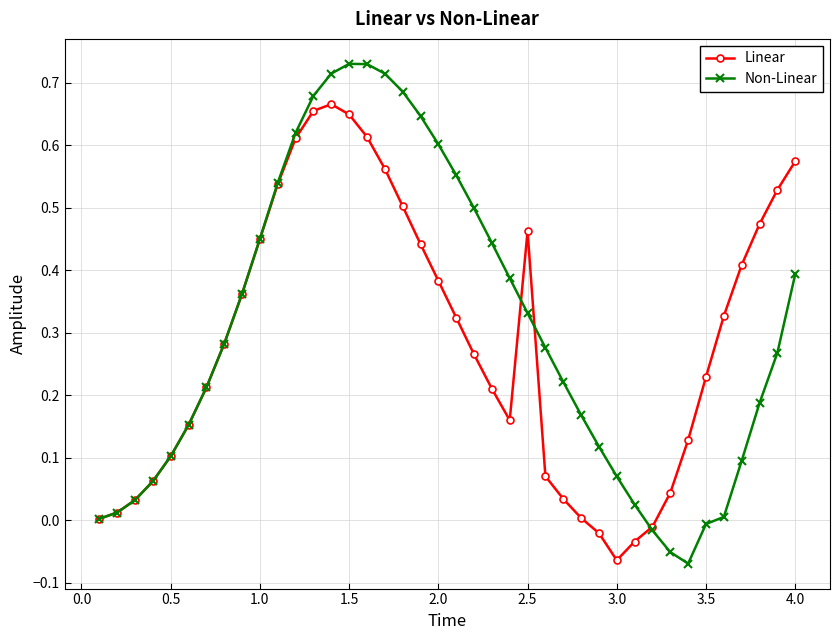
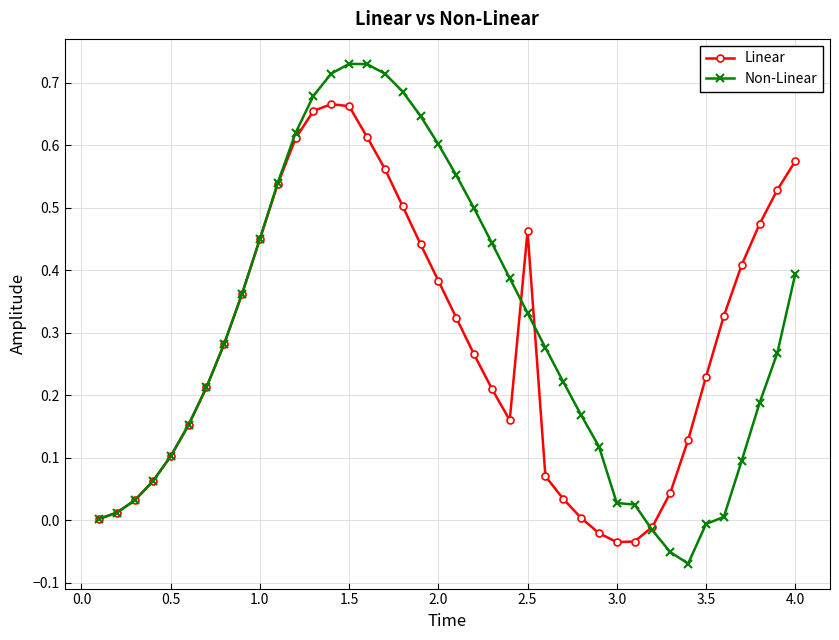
Linear, 1.5: 0.65 -> 0.66
Linear, 3.0: -0.06 -> -0.03
Non-Linear, 3.0: 0.07 -> 0.03
